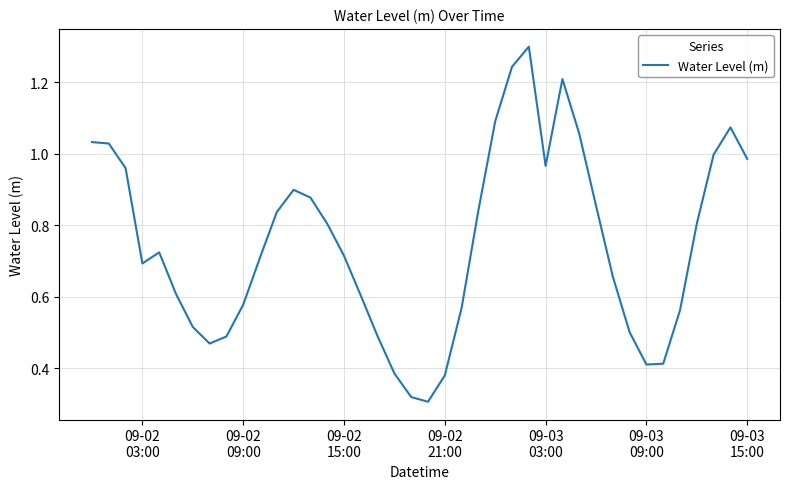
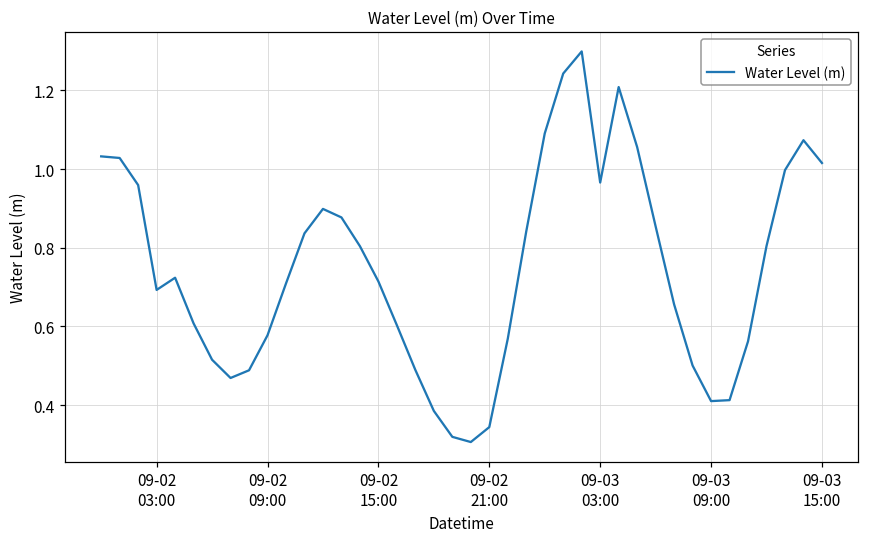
09-02 21:00: 0.38 -> 0.34
09-03 15:00: 0.99 -> 1.02
